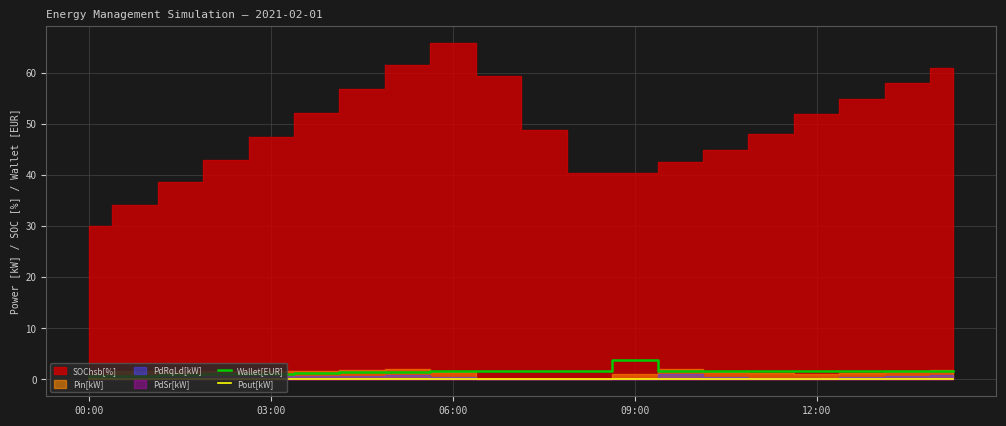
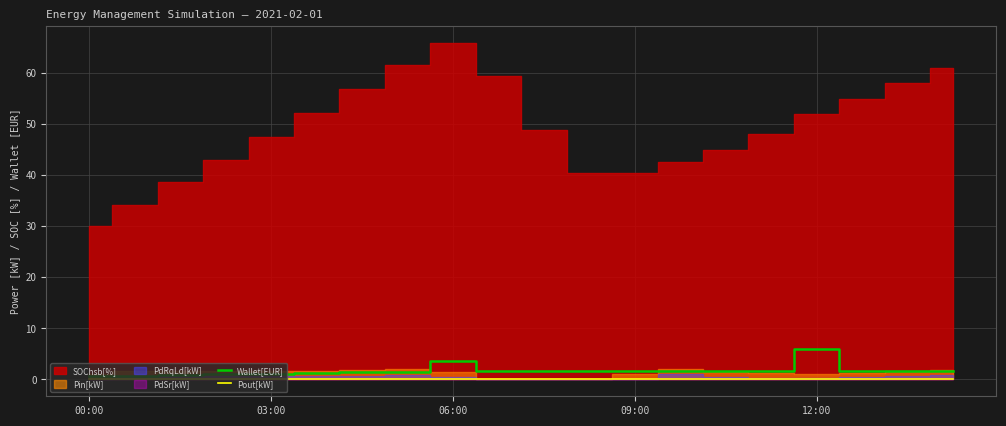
Wallet[EUR], 06:00: 2 -> 4
Wallet[EUR], 09:00: 4 -> 2
Wallet[EUR], 12:00: 2 -> 6
